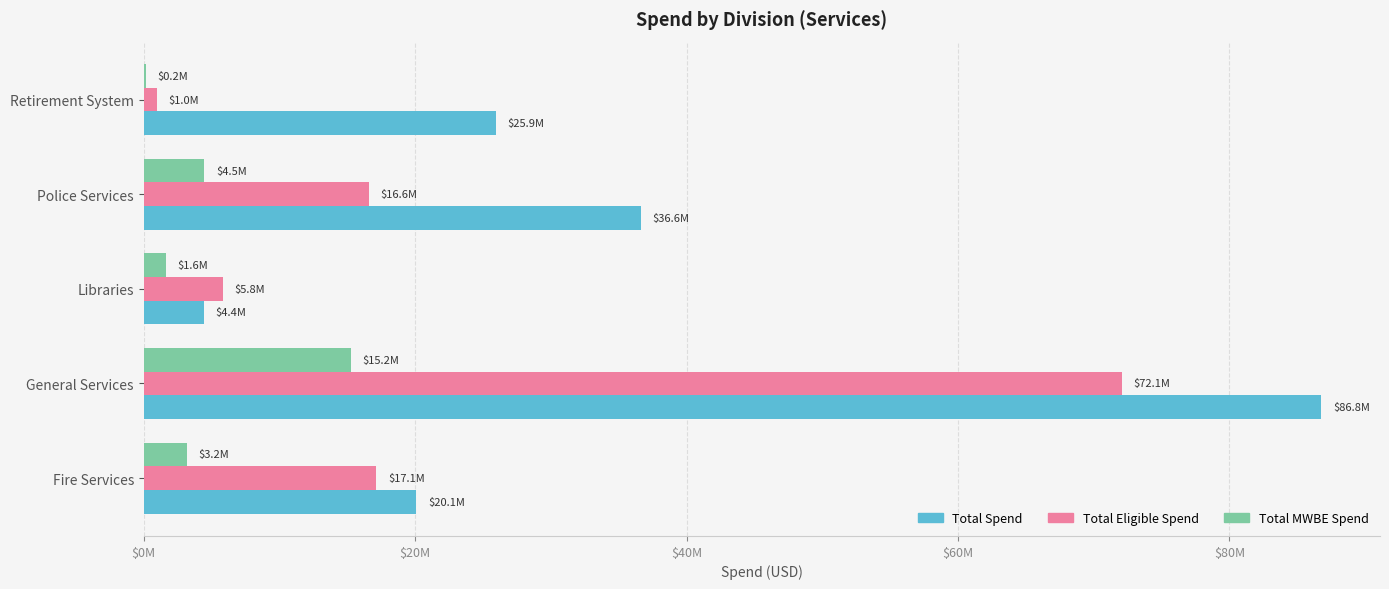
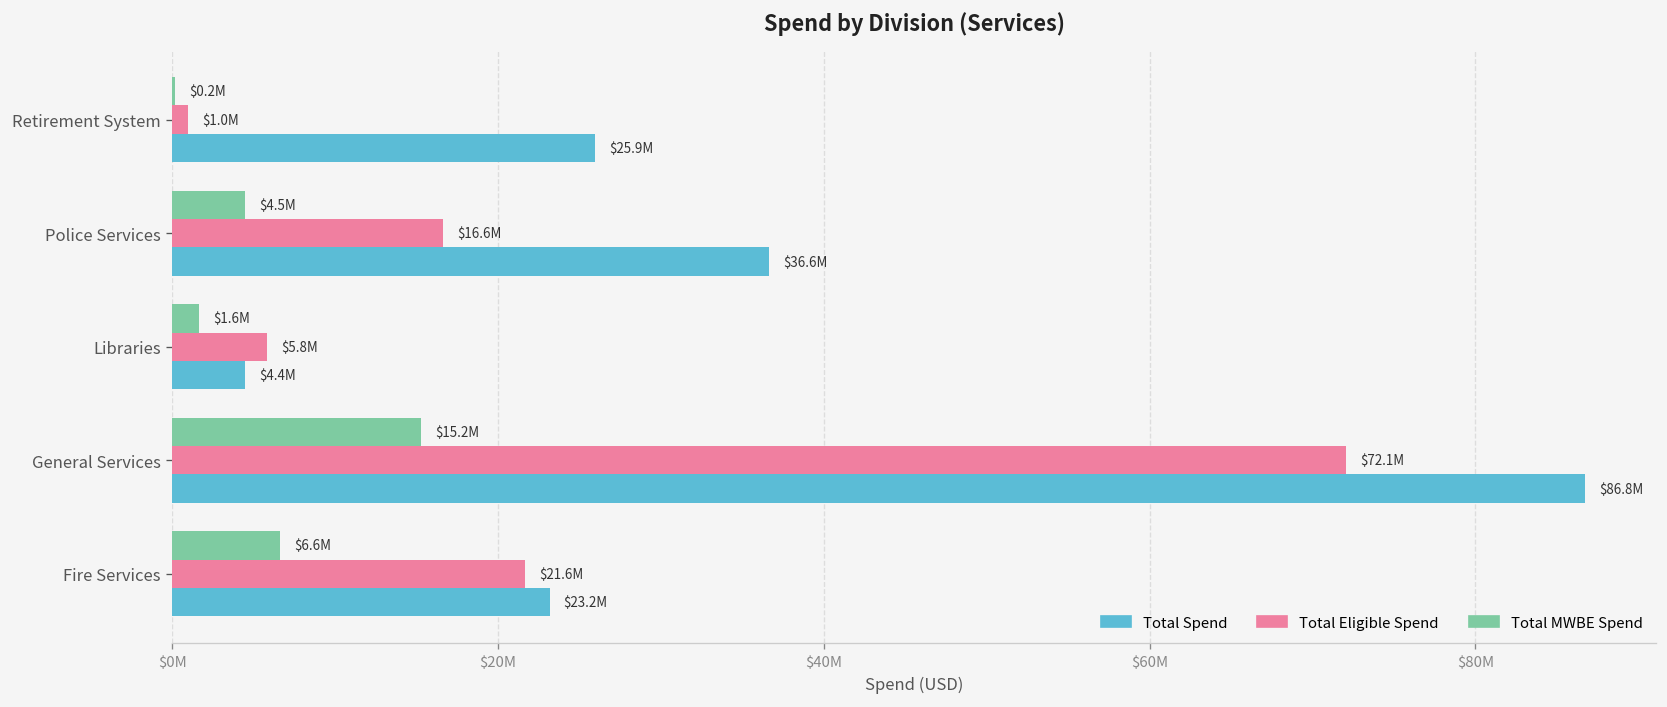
Total MWBE Spend, Fire Services: $3.2M -> $6.6M
Total Eligible Spend, Fire Services: $17.1M -> $21.6M
Total Spend, Fire Services: $20.1M -> $23.2M
